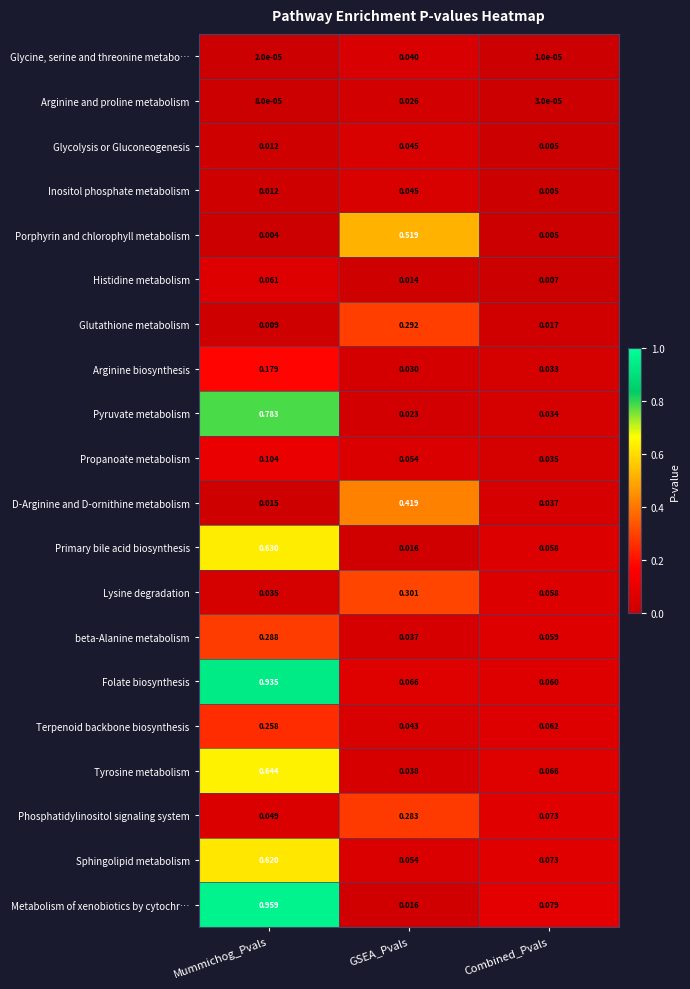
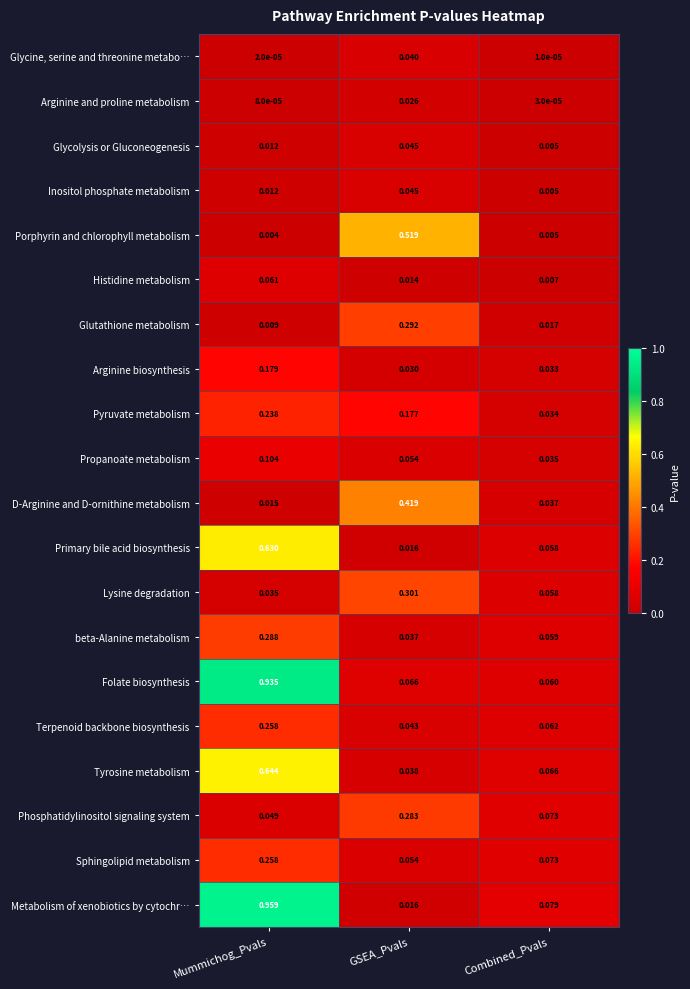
Pyruvate metabolism, Mummichog_Pvals: 0.783 -> 0.238
Pyruvate metabolism, GSEA_Pvals: 0.023 -> 0.177
Sphingolipid metabolism, Mummichog_Pvals: 0.620 -> 0.258
